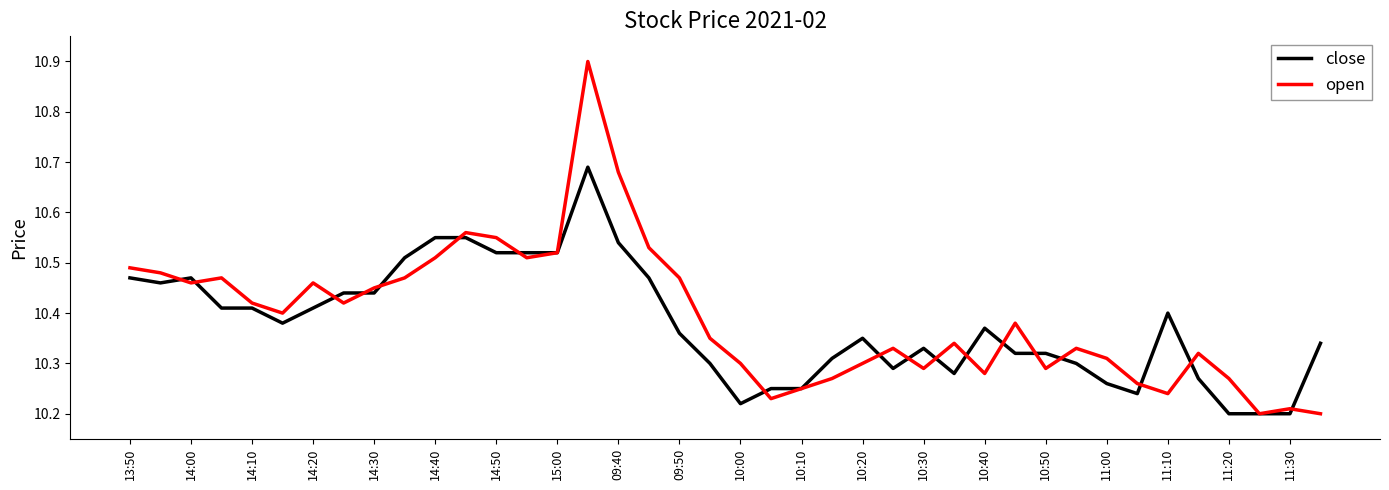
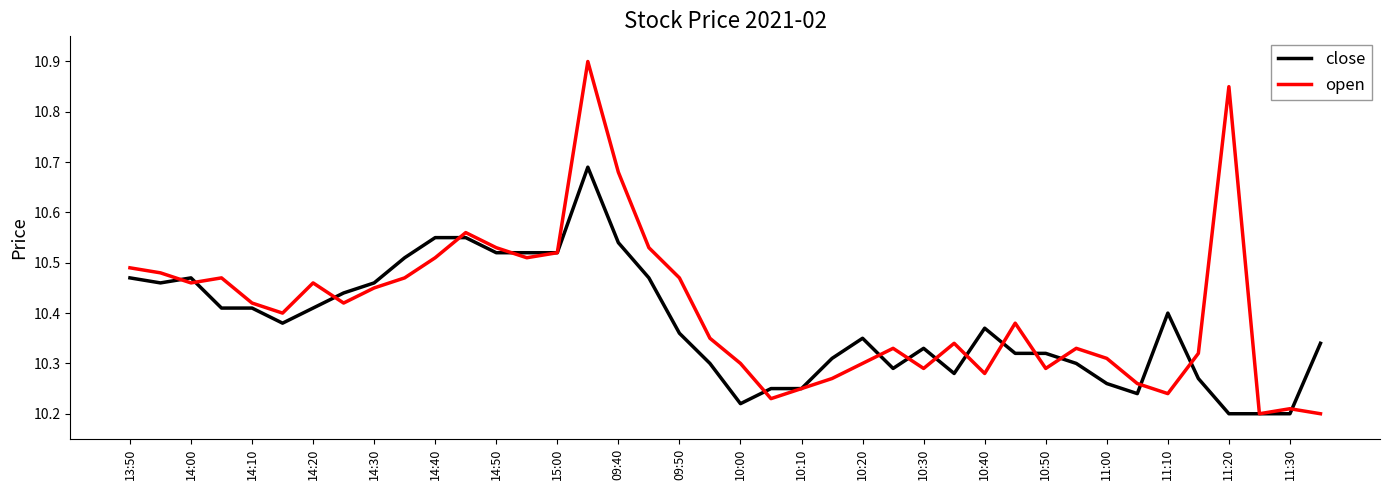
close, 14:30: 10.44 -> 10.46
open, 14:50: 10.55 -> 10.53
open, 11:20: 10.27 -> 10.85
